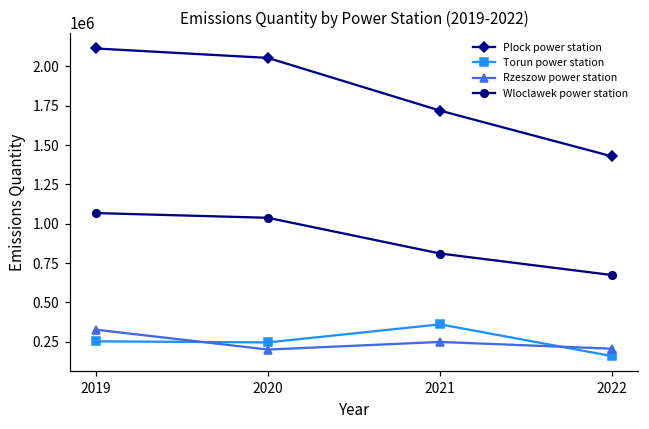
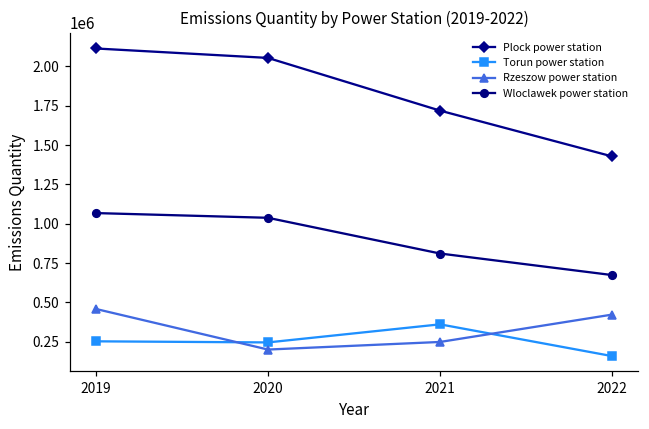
Rzeszow power station, 2019: 330000 -> 460000
Rzeszow power station, 2022: 210000 -> 420000
